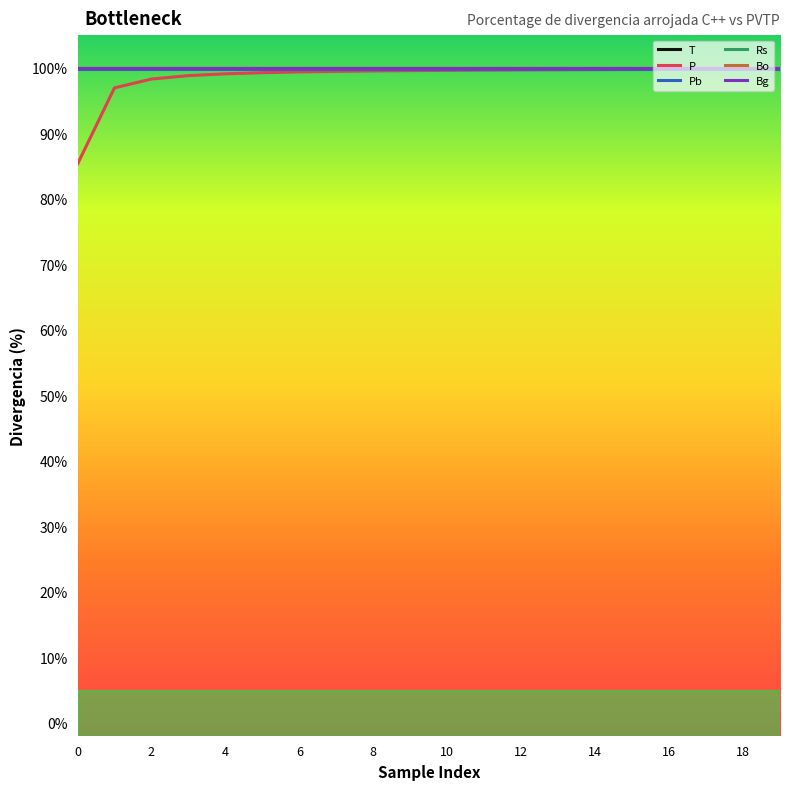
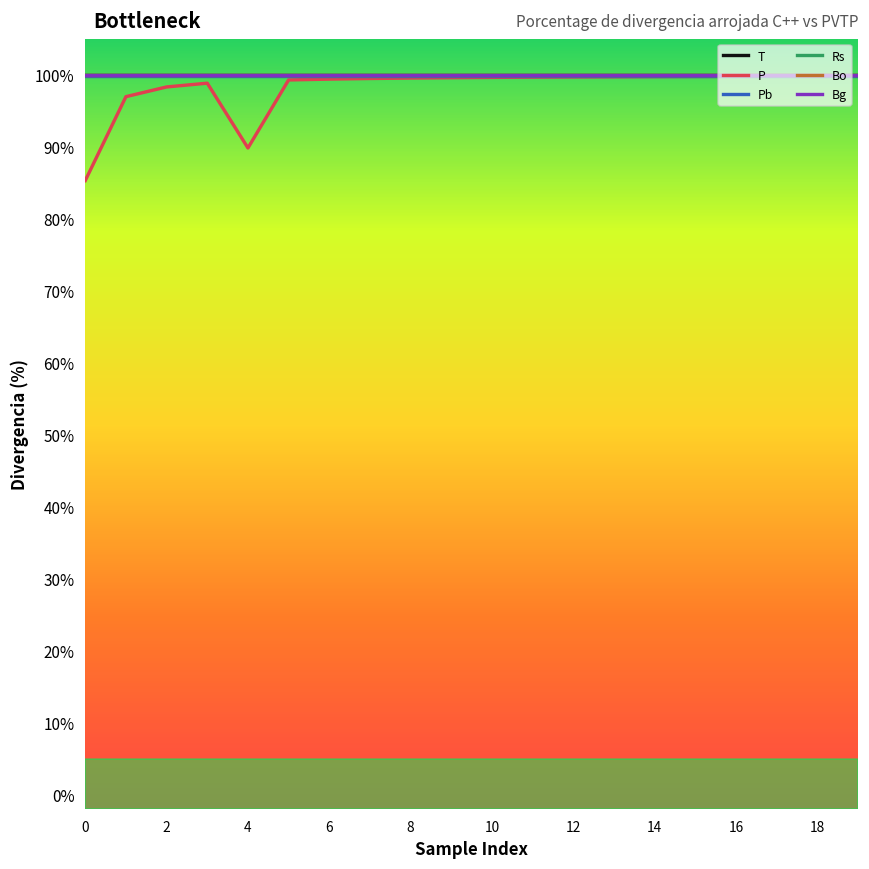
P, 4: 99% -> 90%
